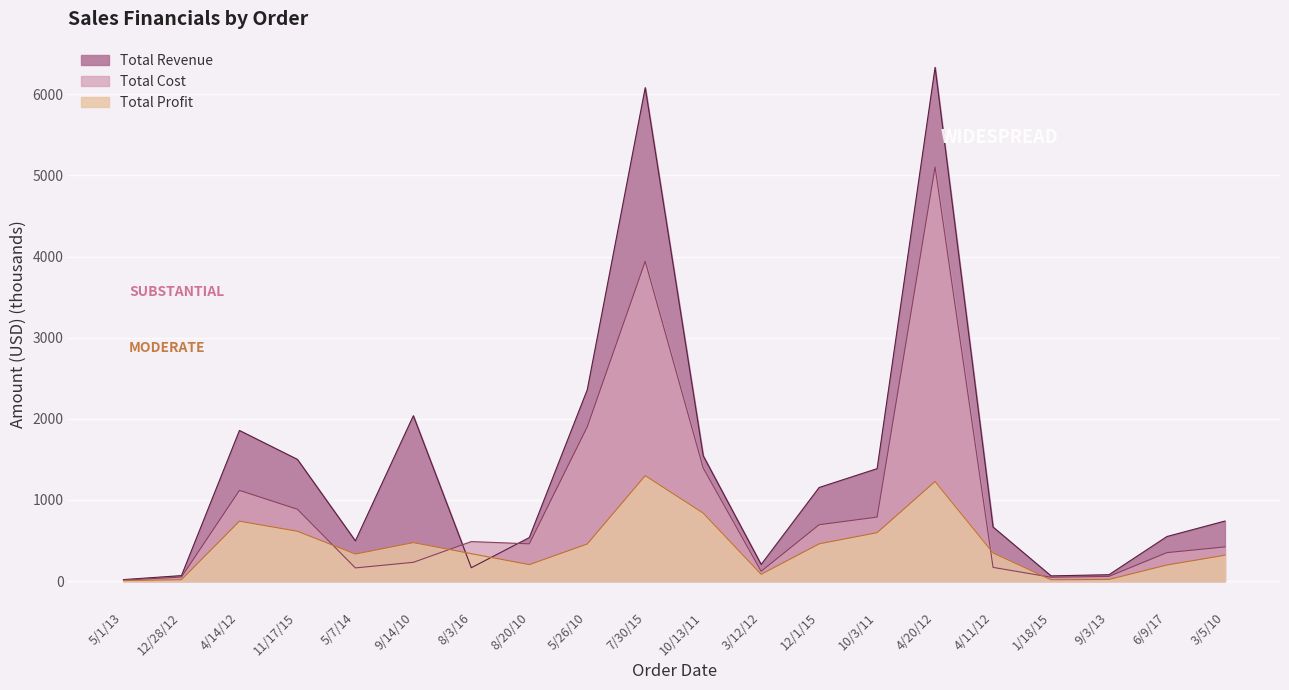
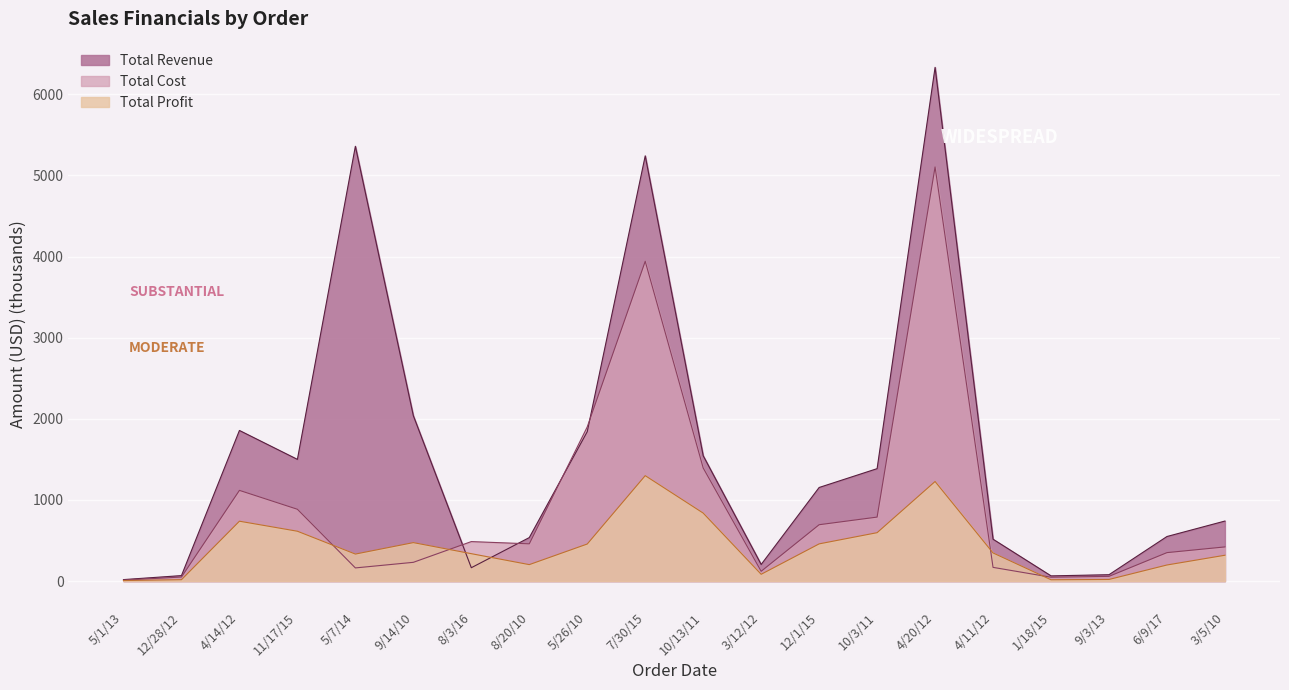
Total Revenue, 5/7/14: 500 -> 5400
Total Revenue, 5/26/10: 2400 -> 1800
Total Revenue, 7/30/15: 6100 -> 5200
Total Revenue, 4/11/12: 700 -> 500
